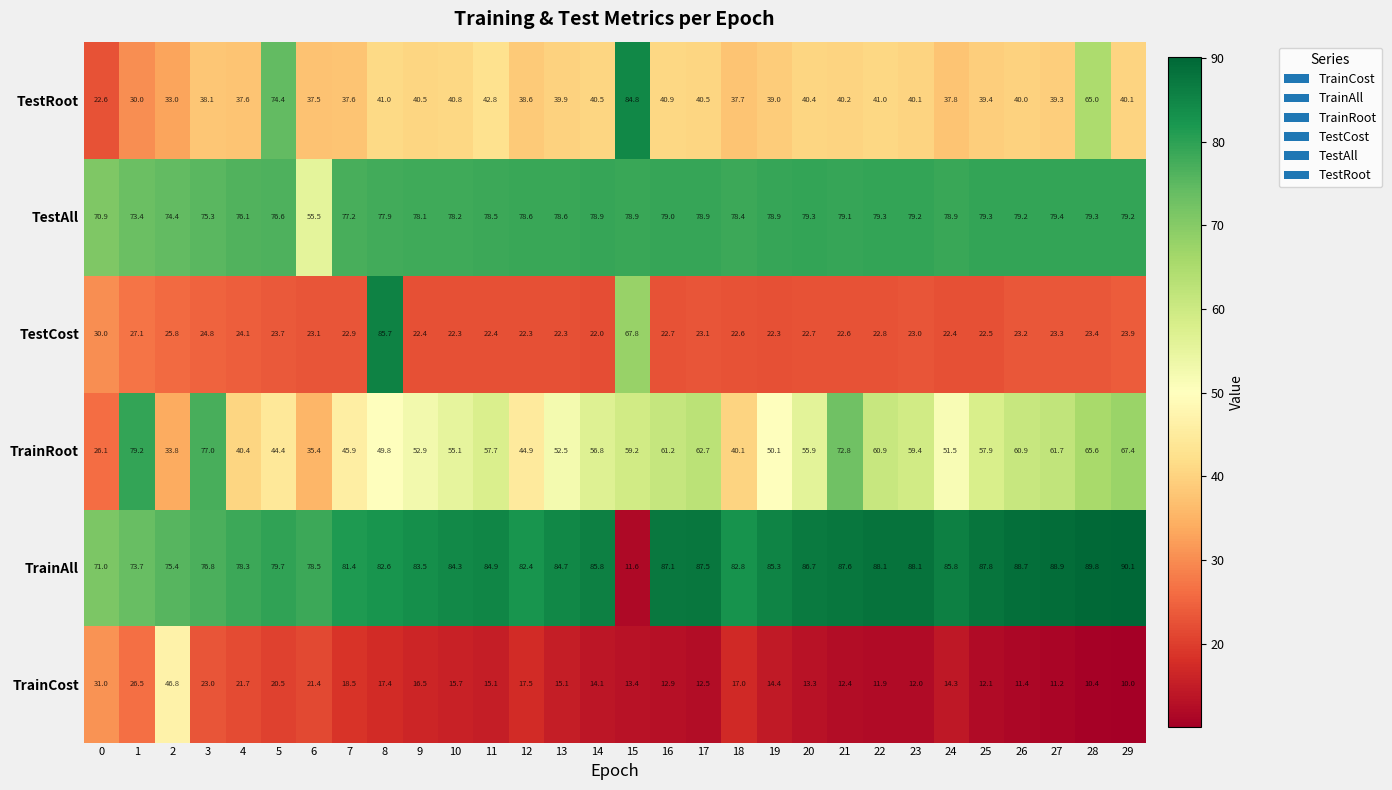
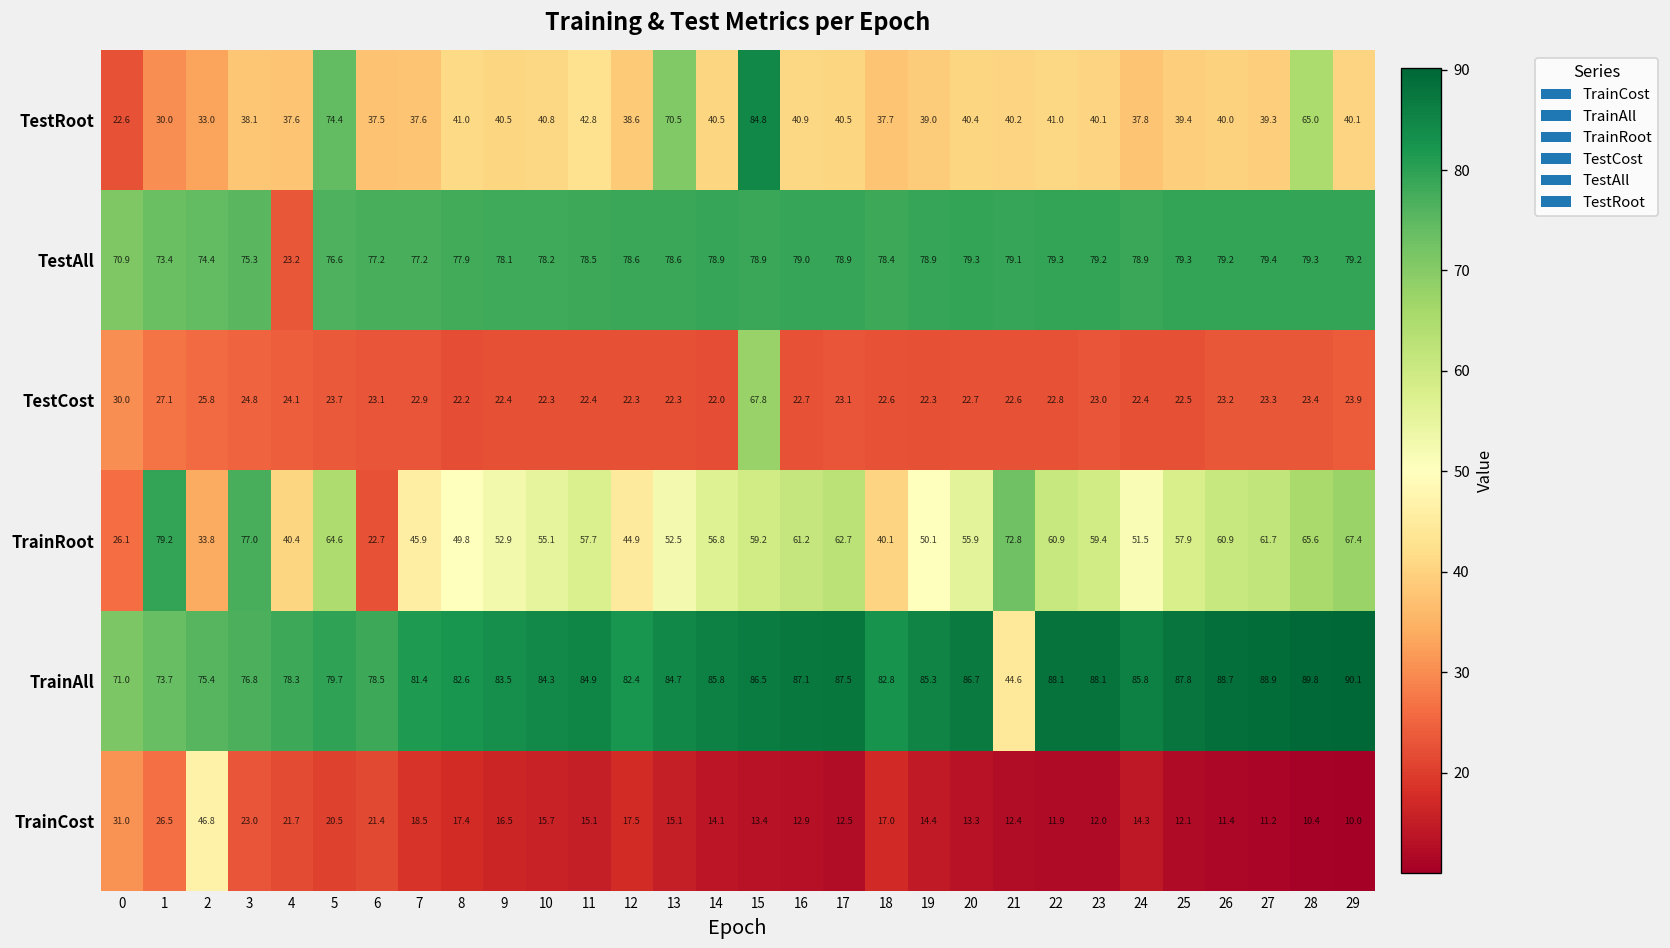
TestRoot, 13: 39.9 -> 70.5
TestAll, 4: 76.1 -> 23.2
TestAll, 6: 55.5 -> 77.2
TestCost, 8: 85.7 -> 22.2
TrainRoot, 5: 44.4 -> 64.6
TrainRoot, 6: 35.4 -> 22.7
TrainAll, 15: 11.6 -> 86.5
TrainAll, 21: 87.6 -> 44.6
